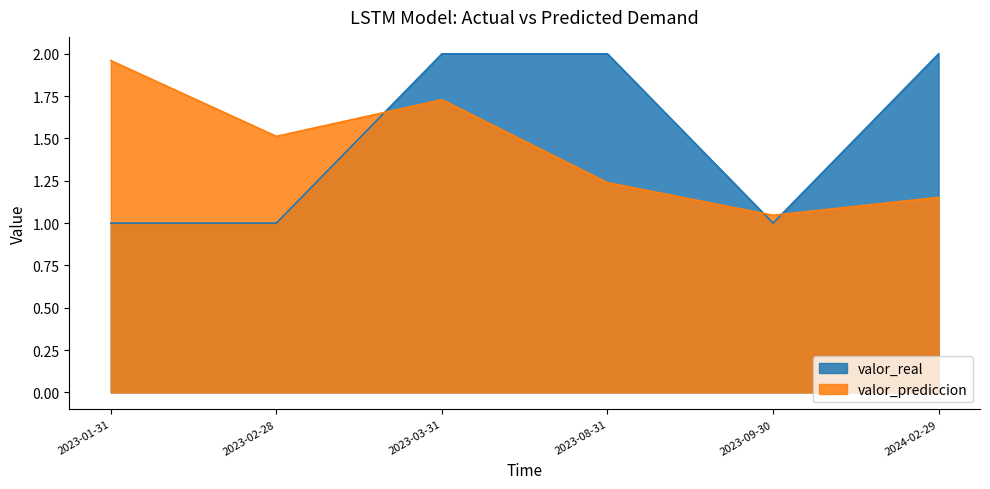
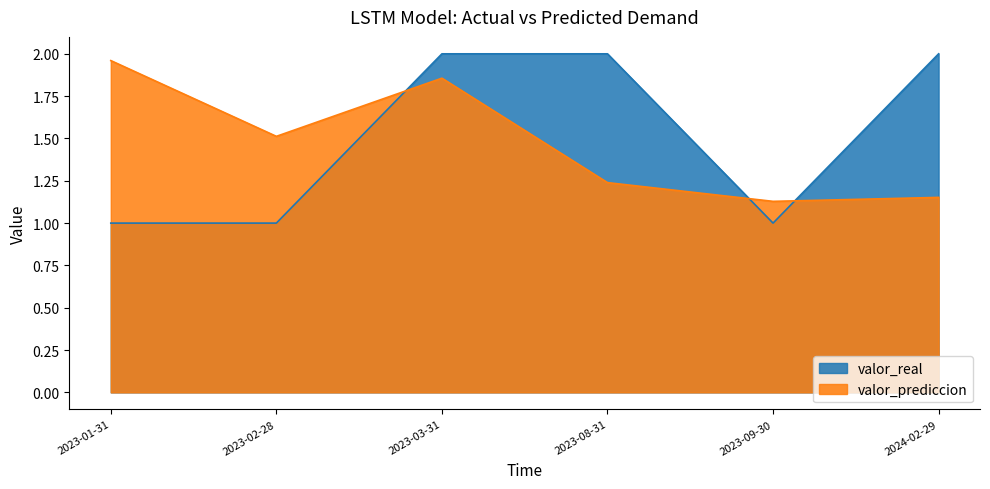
valor_prediccion, 2023-03-31: 1.73 -> 1.86
valor_prediccion, 2023-09-30: 1.05 -> 1.13
